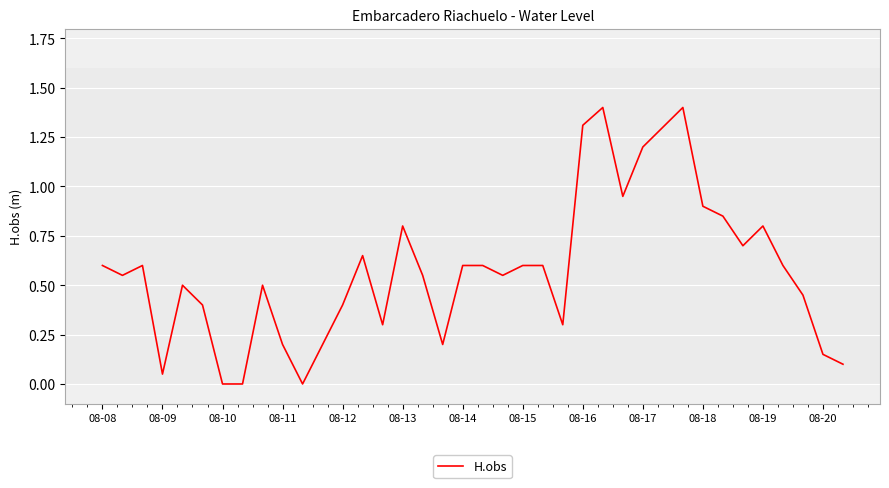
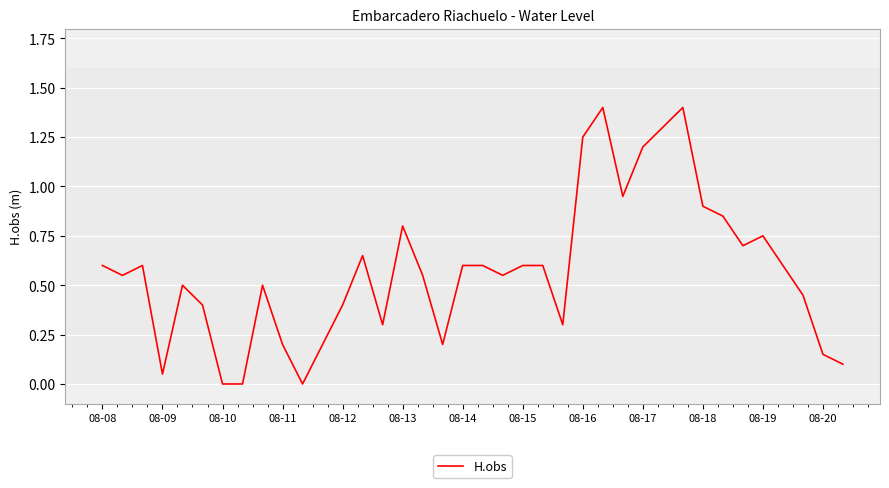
08-16: 1.31 -> 1.25
08-19: 0.80 -> 0.75
